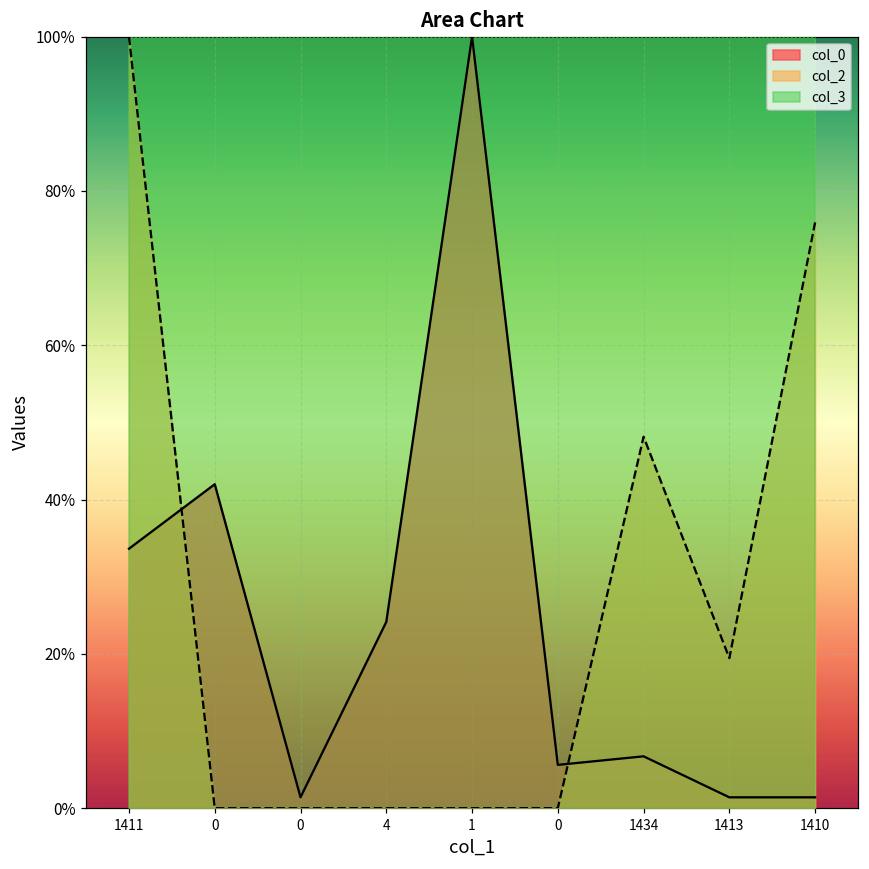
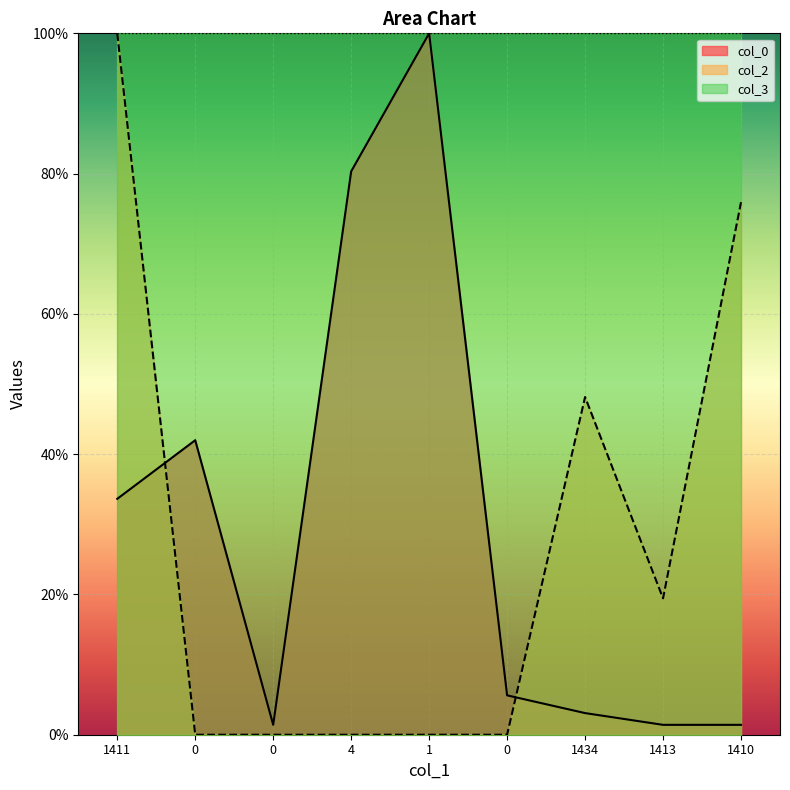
col_0, 4: 24% -> 80%
col_0, 1434: 7% -> 3%
